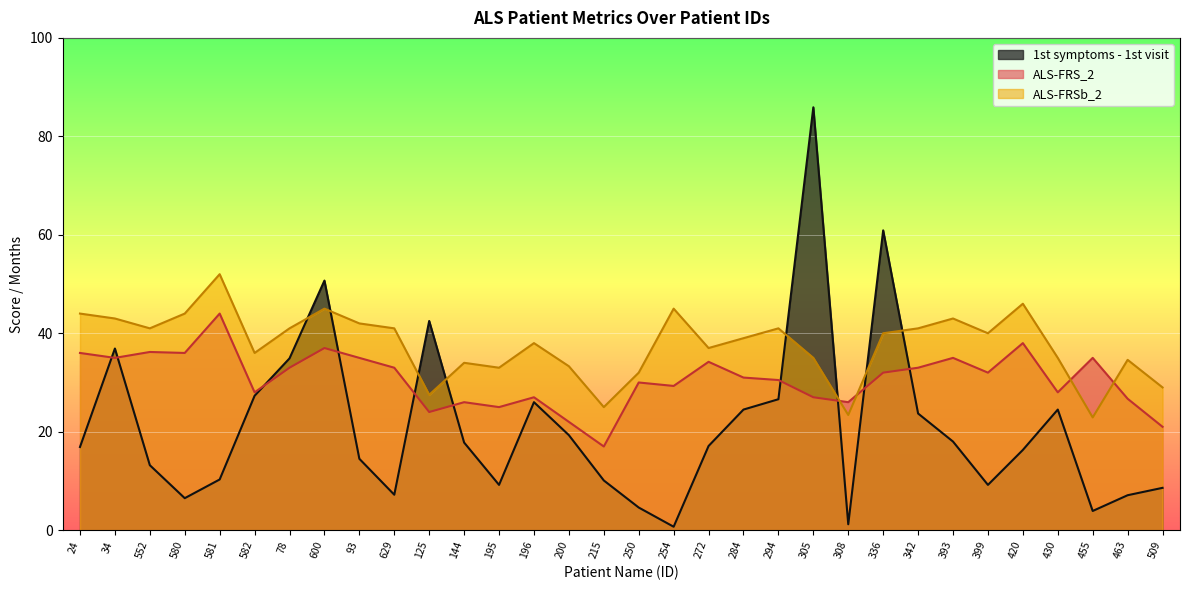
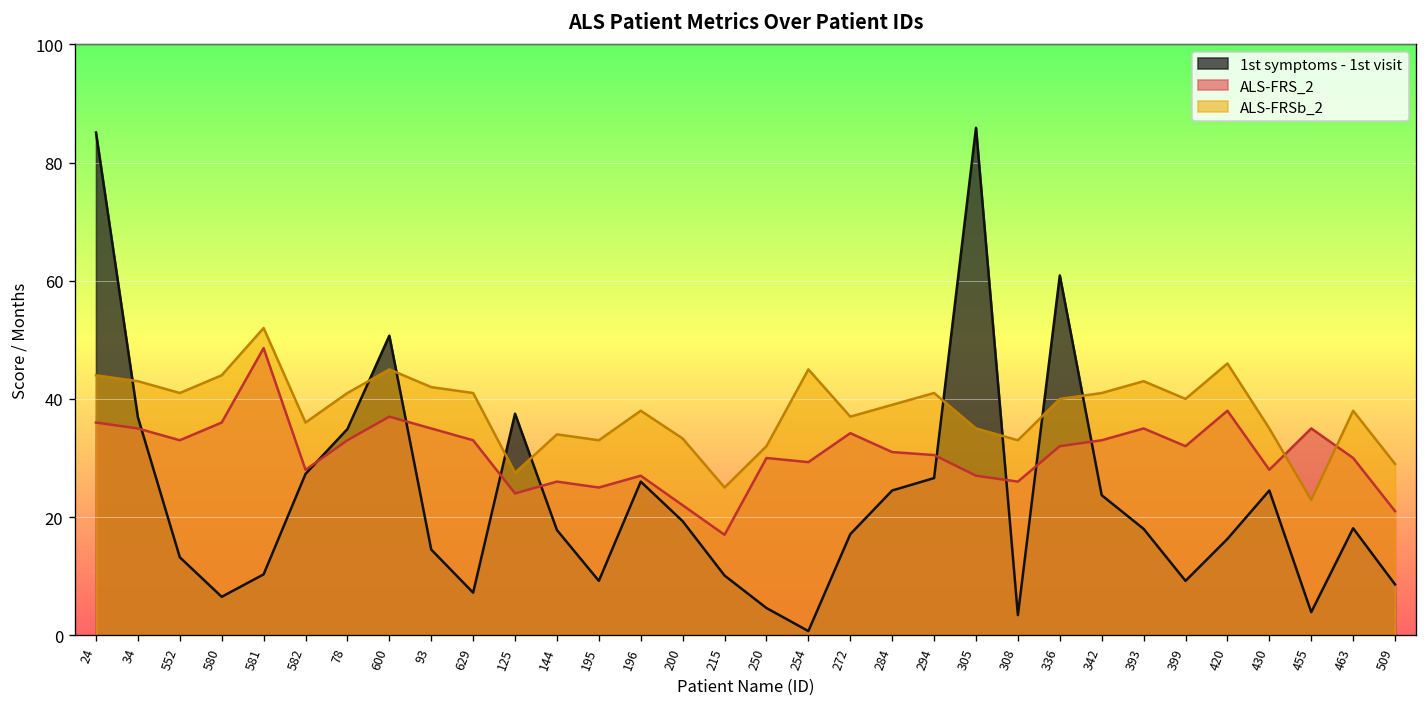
1st symptoms - 1st visit, 24: 17 -> 85
ALS-FRS_2, 552: 36 -> 33
ALS-FRS_2, 581: 44 -> 49
1st symptoms - 1st visit, 125: 43 -> 38
1st symptoms - 1st visit, 308: 1 -> 3
ALS-FRSb_2, 308: 23 -> 33
1st symptoms - 1st visit, 463: 7 -> 18
ALS-FRS_2, 463: 27 -> 30
ALS-FRSb_2, 463: 35 -> 38
